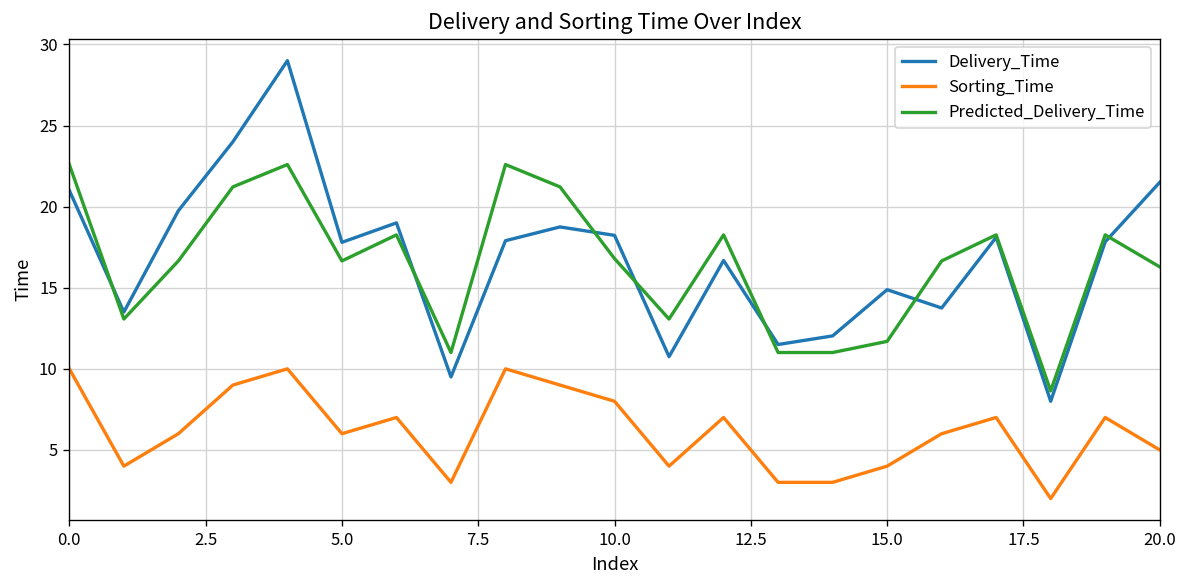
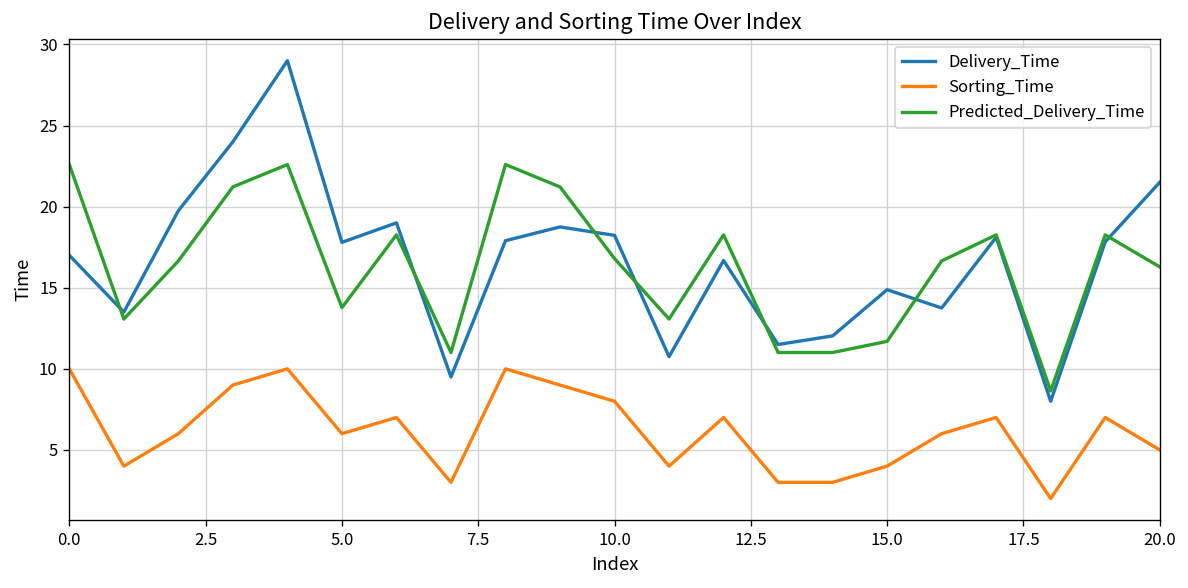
Delivery_Time, 0.0: 21 -> 17
Predicted_Delivery_Time, 5.0: 16.7 -> 13.8
